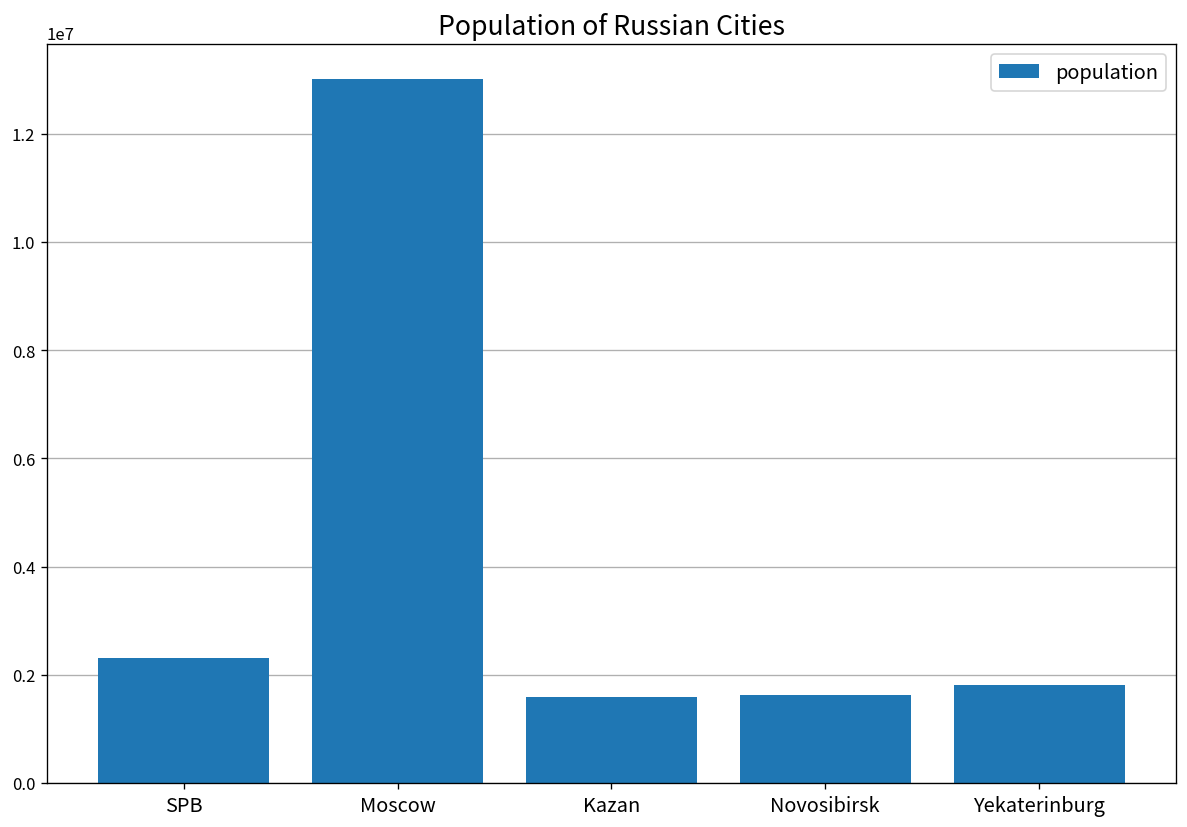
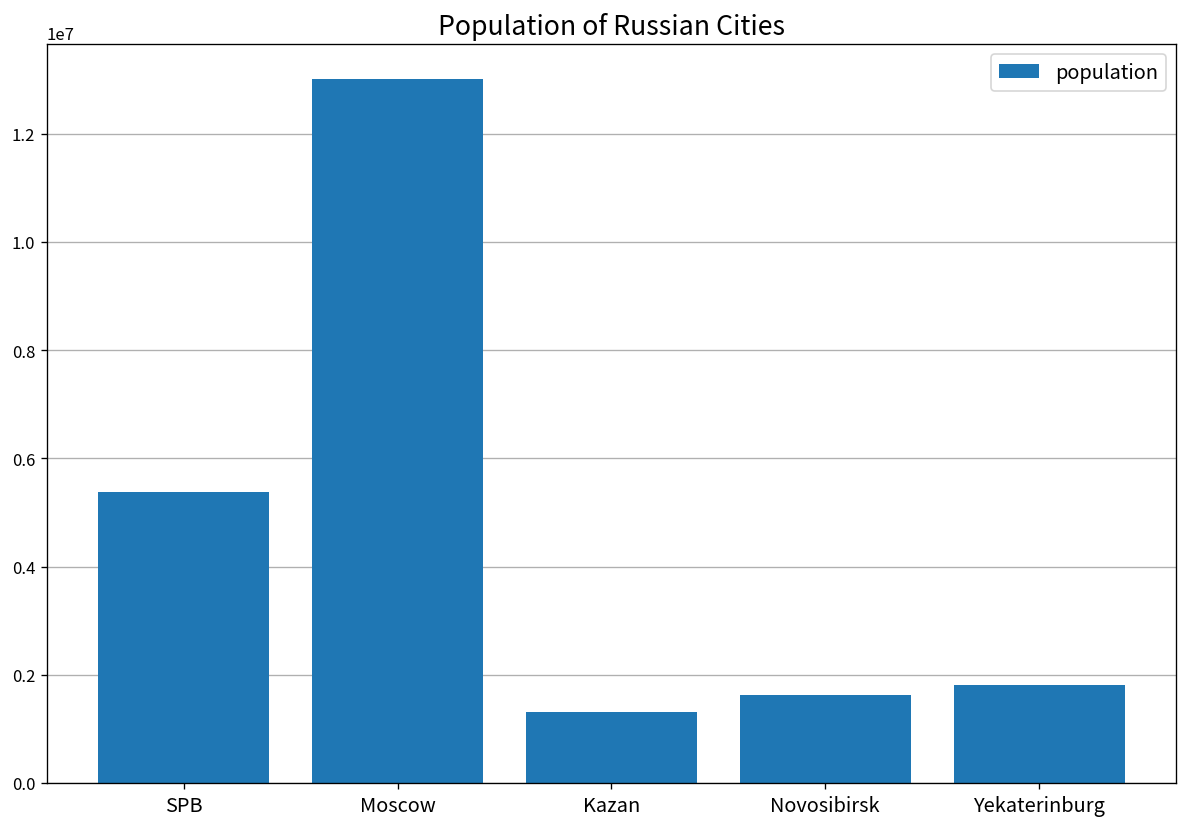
SPB: 2300000 -> 5400000
Kazan: 1600000 -> 1300000
